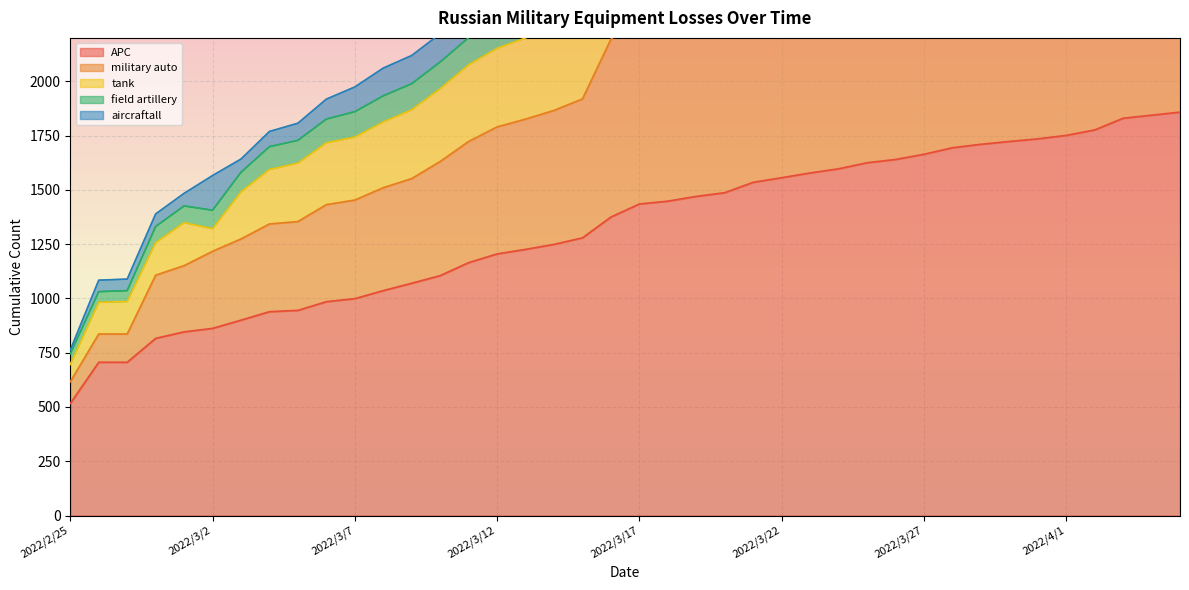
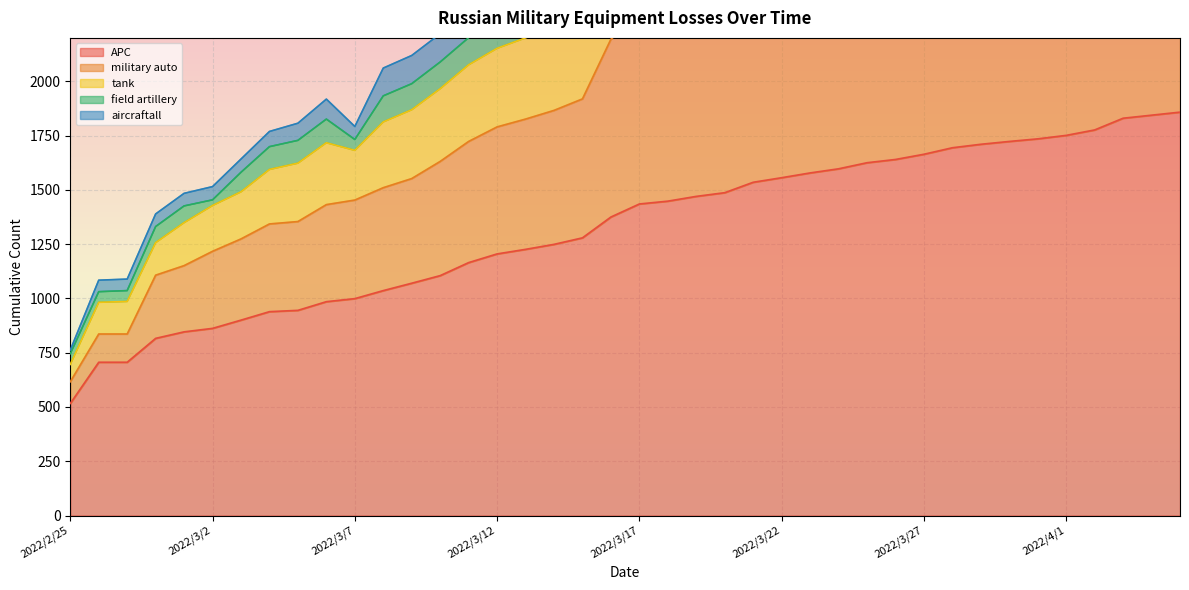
tank, 2022/3/2: 100 -> 210
field artillery, 2022/3/2: 90 -> 30
aircraftall, 2022/3/2: 160 -> 60
tank, 2022/3/7: 290 -> 230
field artillery, 2022/3/7: 120 -> 50
aircraftall, 2022/3/7: 110 -> 60
